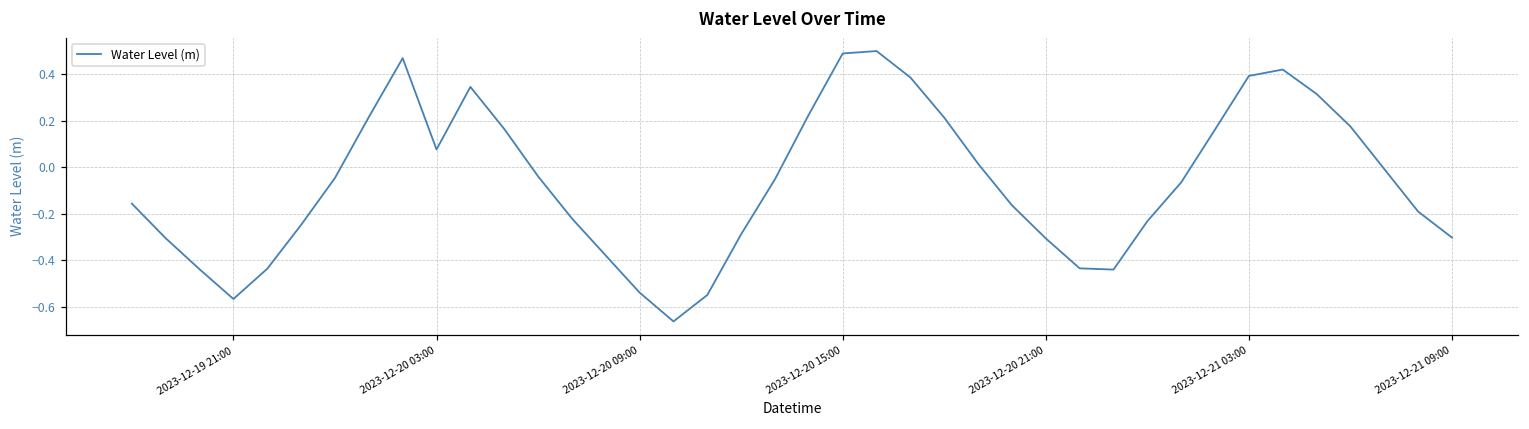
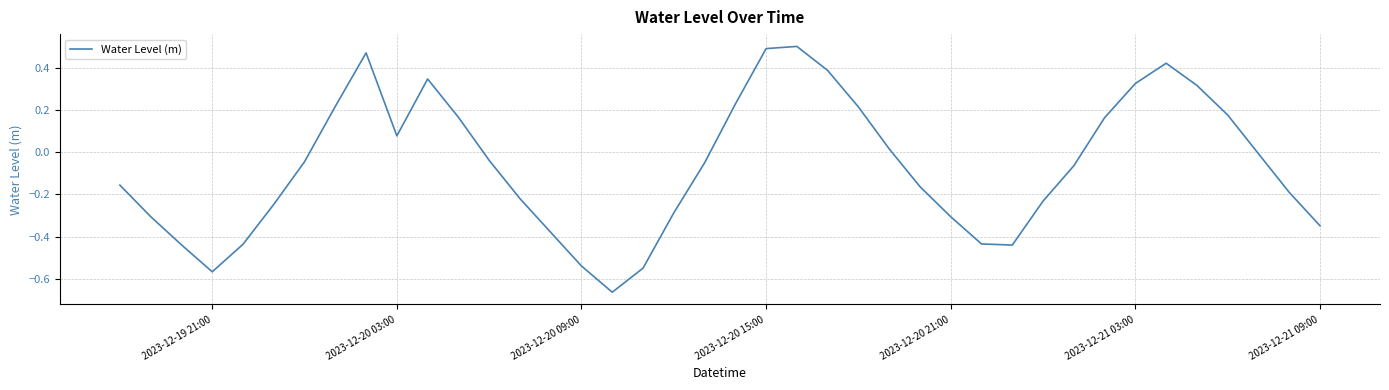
2023-12-21 03:00: 0.39 -> 0.32
2023-12-21 09:00: -0.30 -> -0.35
